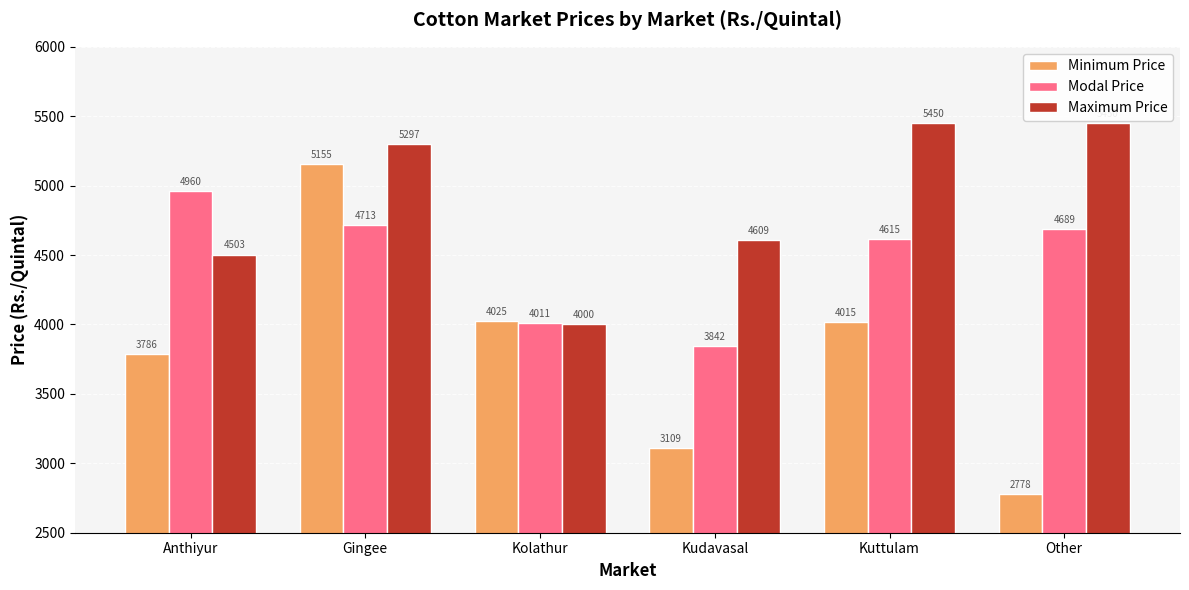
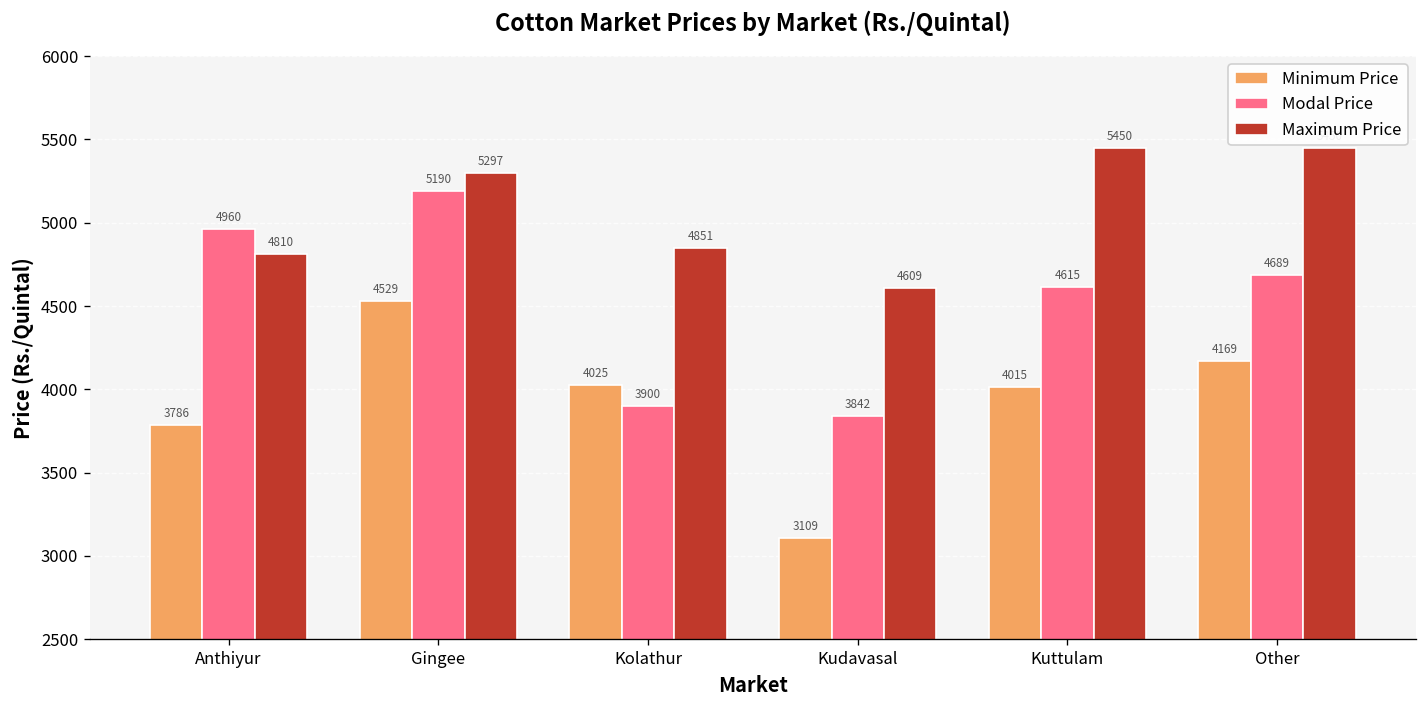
Maximum Price, Anthiyur: 4503 -> 4810
Minimum Price, Gingee: 5155 -> 4529
Modal Price, Gingee: 4713 -> 5190
Modal Price, Kolathur: 4011 -> 3900
Maximum Price, Kolathur: 4000 -> 4851
Minimum Price, Other: 2778 -> 4169
